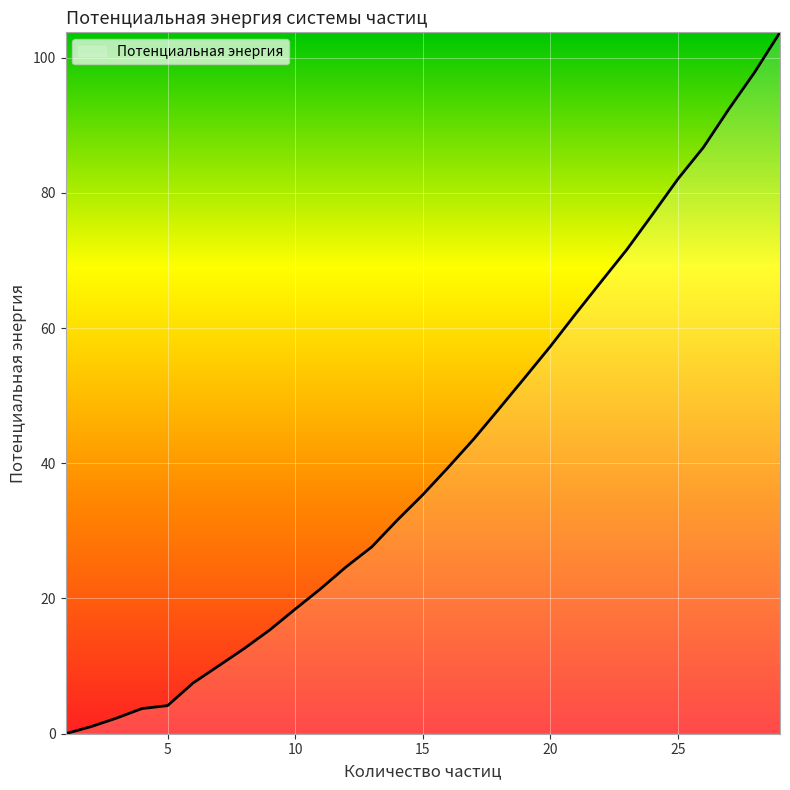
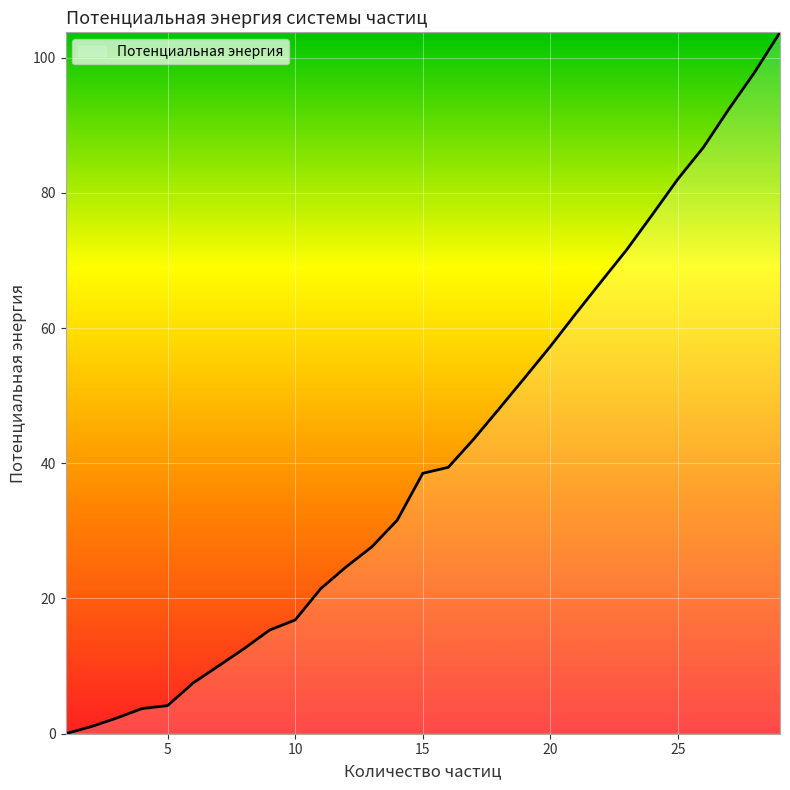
10: 18 -> 17
15: 35 -> 39
